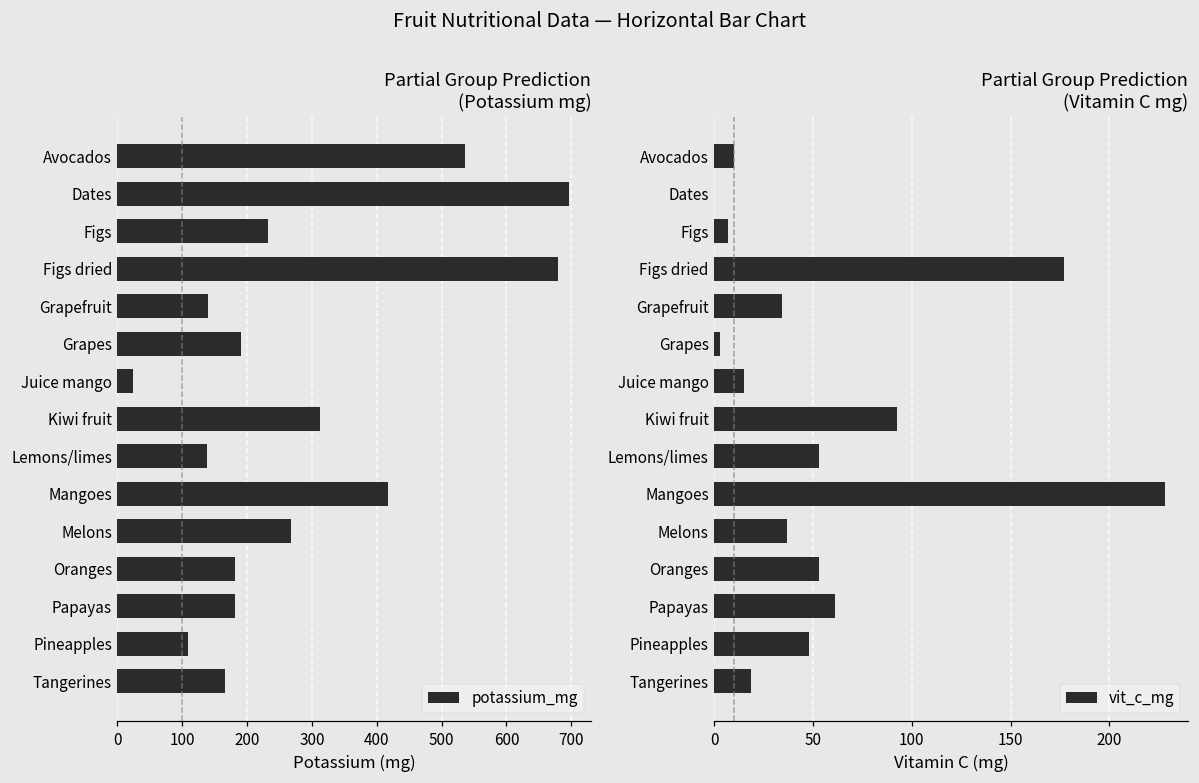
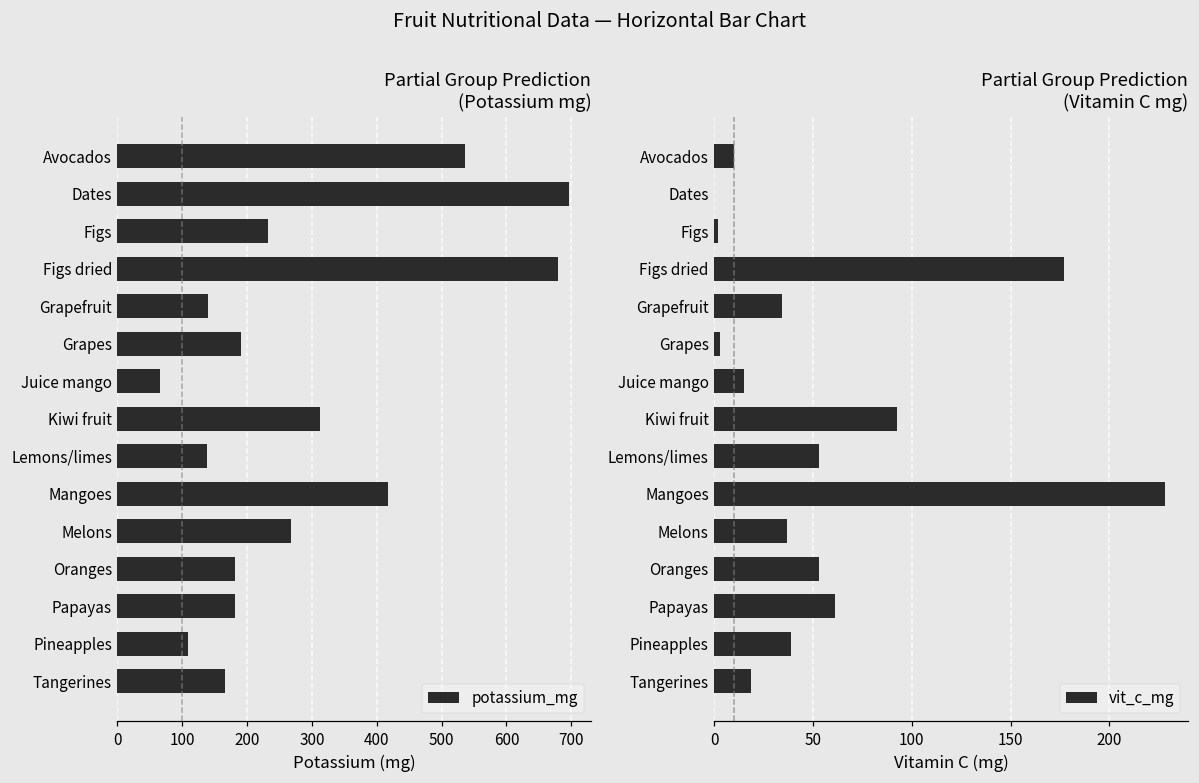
Partial Group Prediction (Potassium mg), Juice mango: 20 -> 70
Partial Group Prediction (Vitamin C mg), Figs: 7 -> 2
Partial Group Prediction (Vitamin C mg), Pineapples: 48 -> 39
